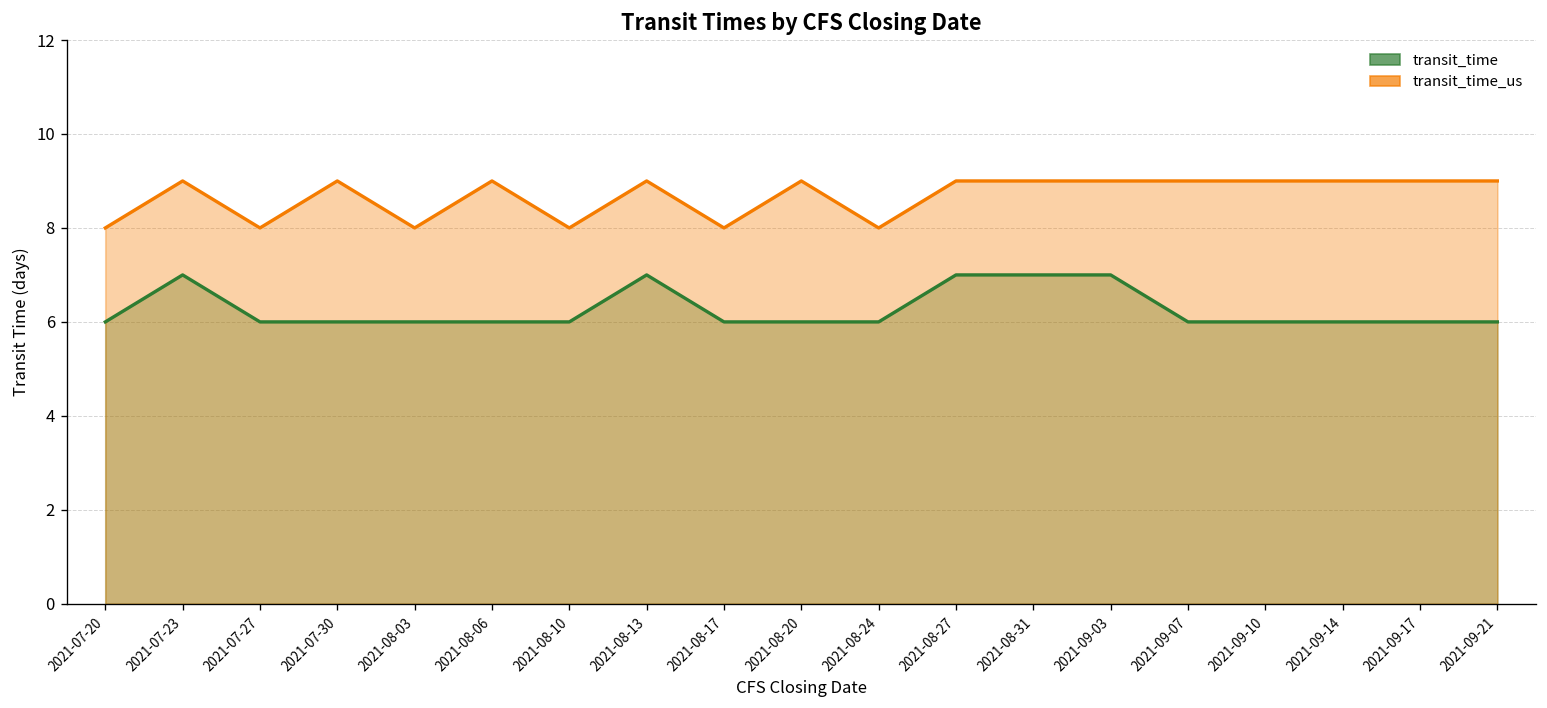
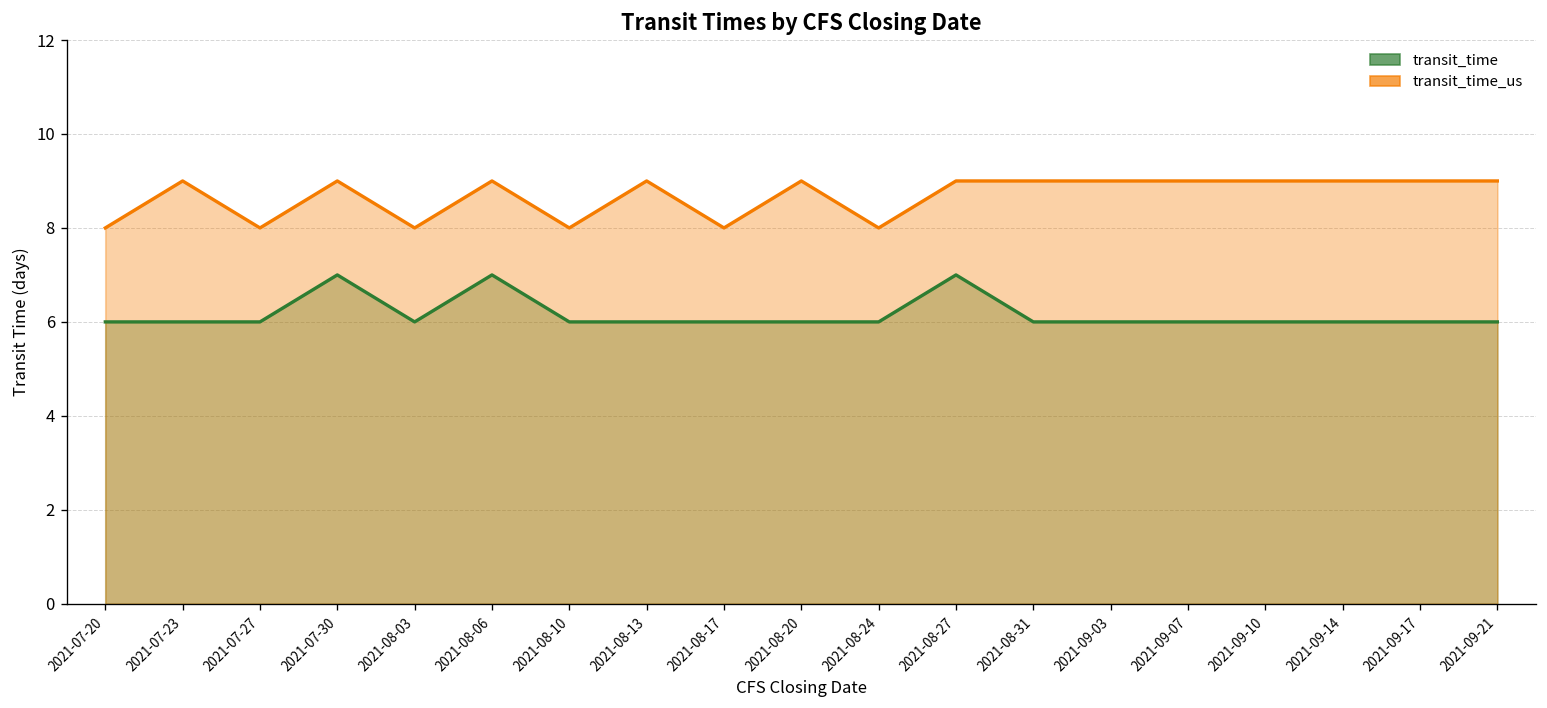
transit_time, 2021-07-23: 7 -> 6
transit_time, 2021-07-30: 6 -> 7
transit_time, 2021-08-06: 6 -> 7
transit_time, 2021-08-13: 7 -> 6
transit_time, 2021-08-31: 7 -> 6
transit_time, 2021-09-03: 7 -> 6
